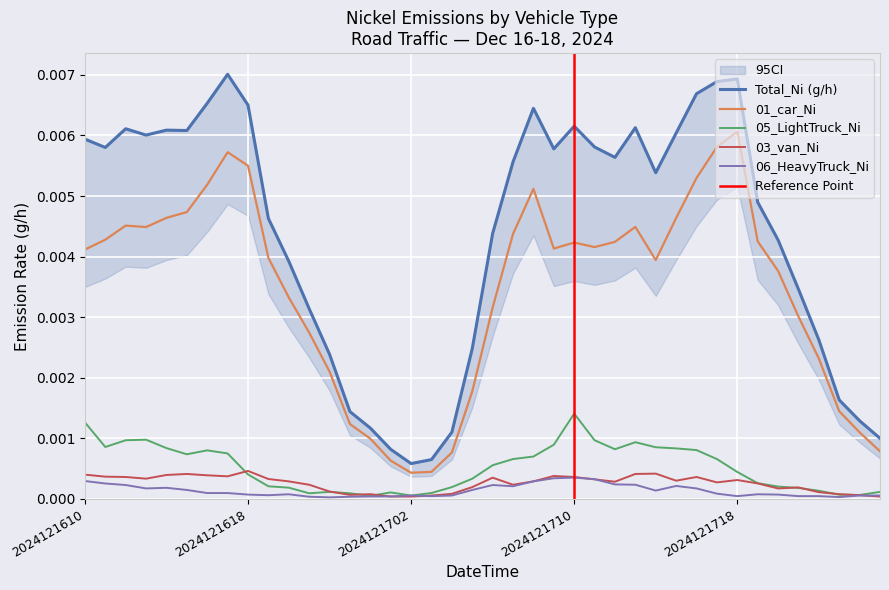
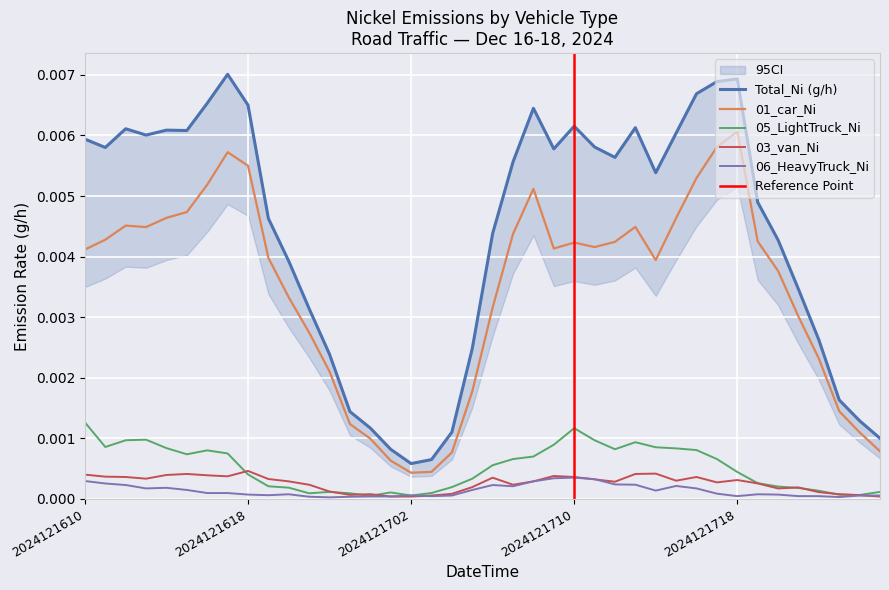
05_LightTruck_Ni, 2024121710: 0.0014 -> 0.0012
